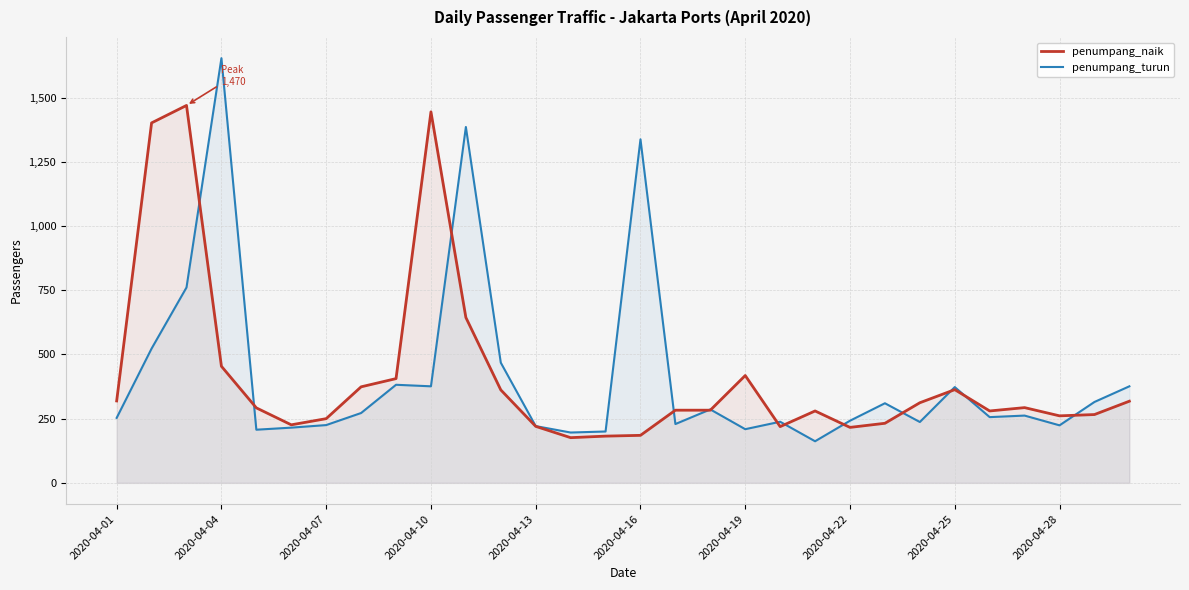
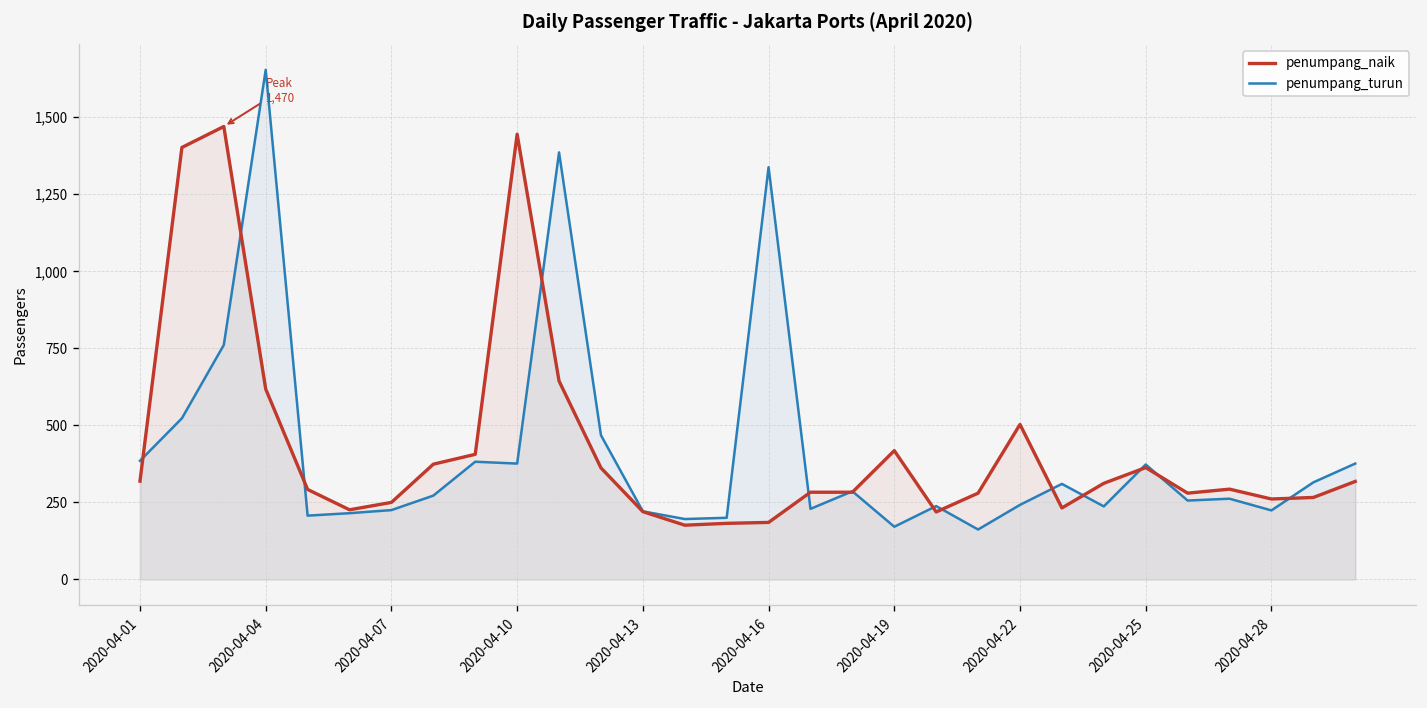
penumpang_turun, 2020-04-01: 250 -> 390
penumpang_naik, 2020-04-04: 450 -> 620
penumpang_turun, 2020-04-19: 210 -> 170
penumpang_naik, 2020-04-22: 220 -> 500
